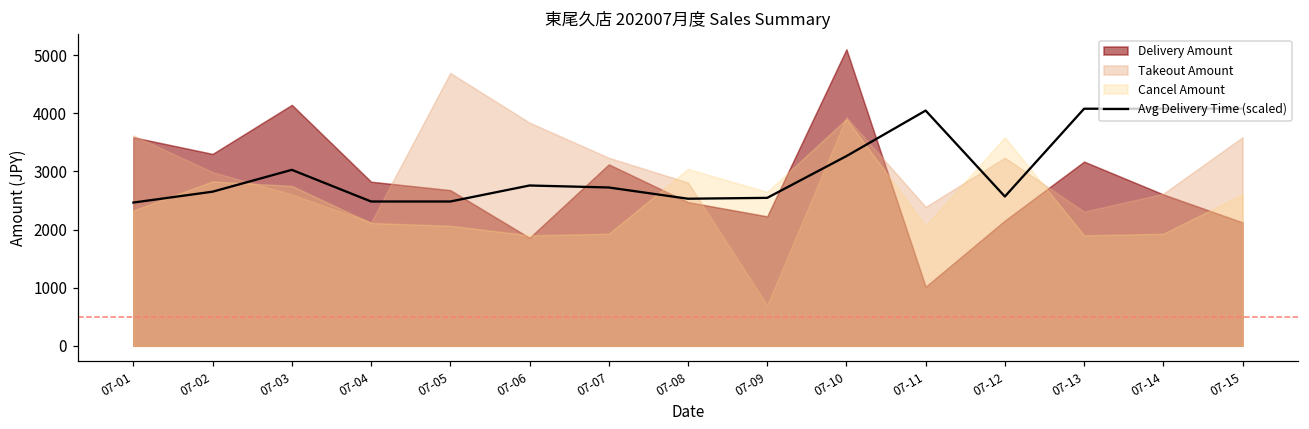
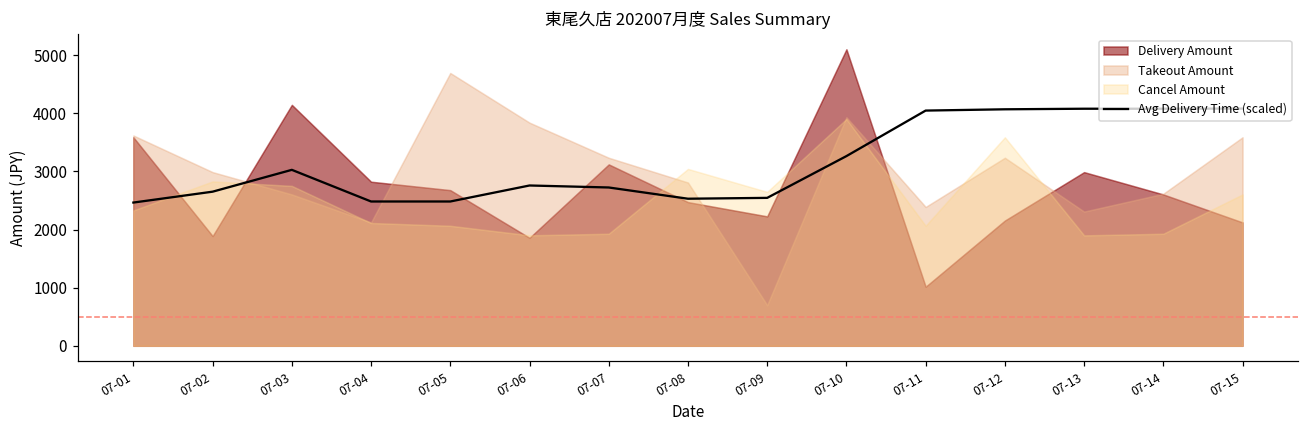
Delivery Amount, 07-02: 3300 -> 1900
Avg Delivery Time (scaled), 07-12: 2600 -> 4100
Delivery Amount, 07-13: 3200 -> 3000
